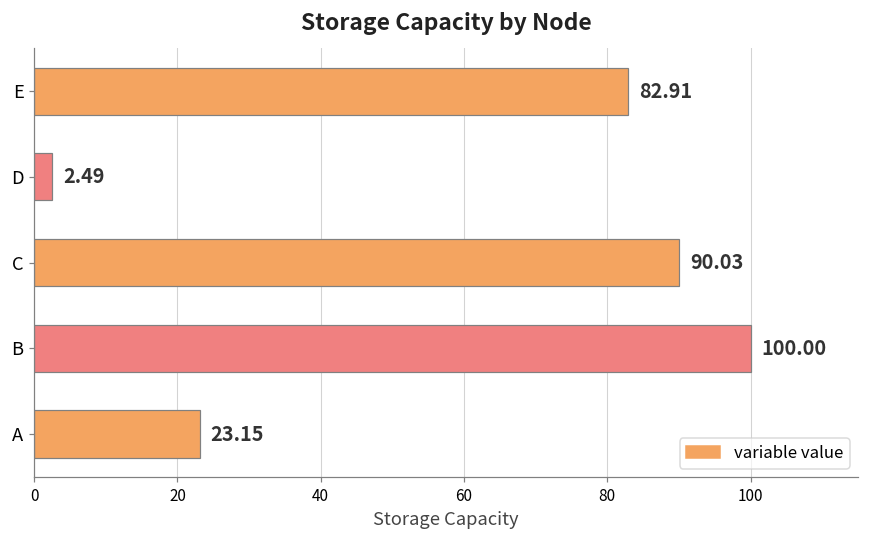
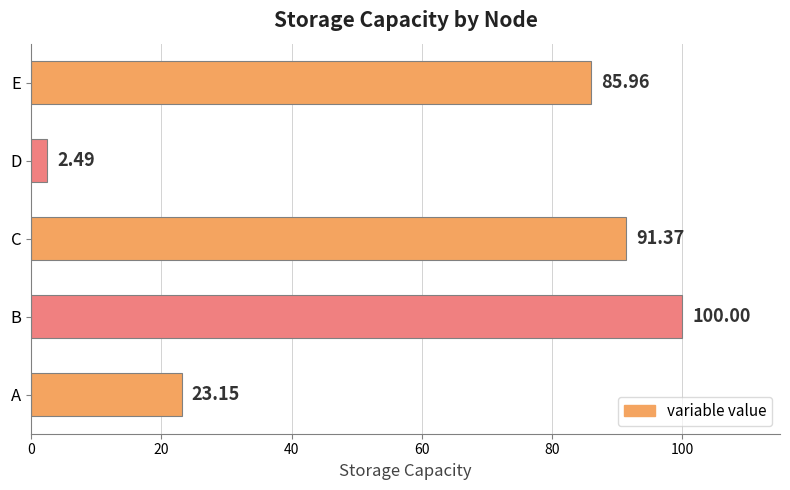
E: 82.91 -> 85.96
C: 90.03 -> 91.37
